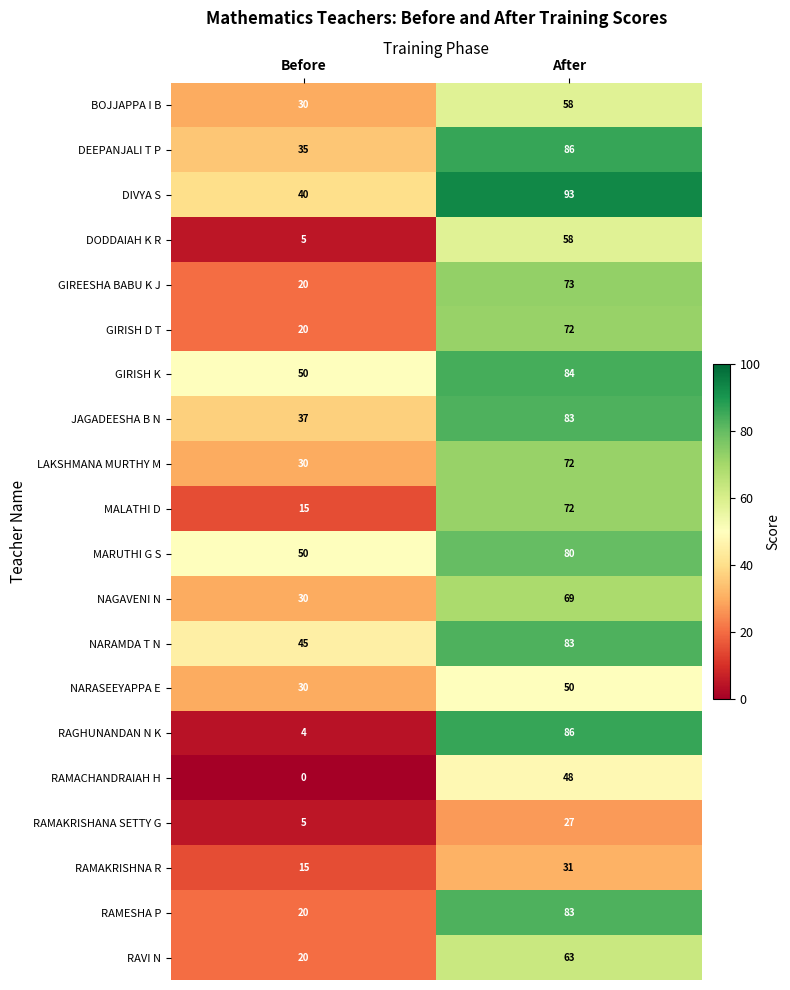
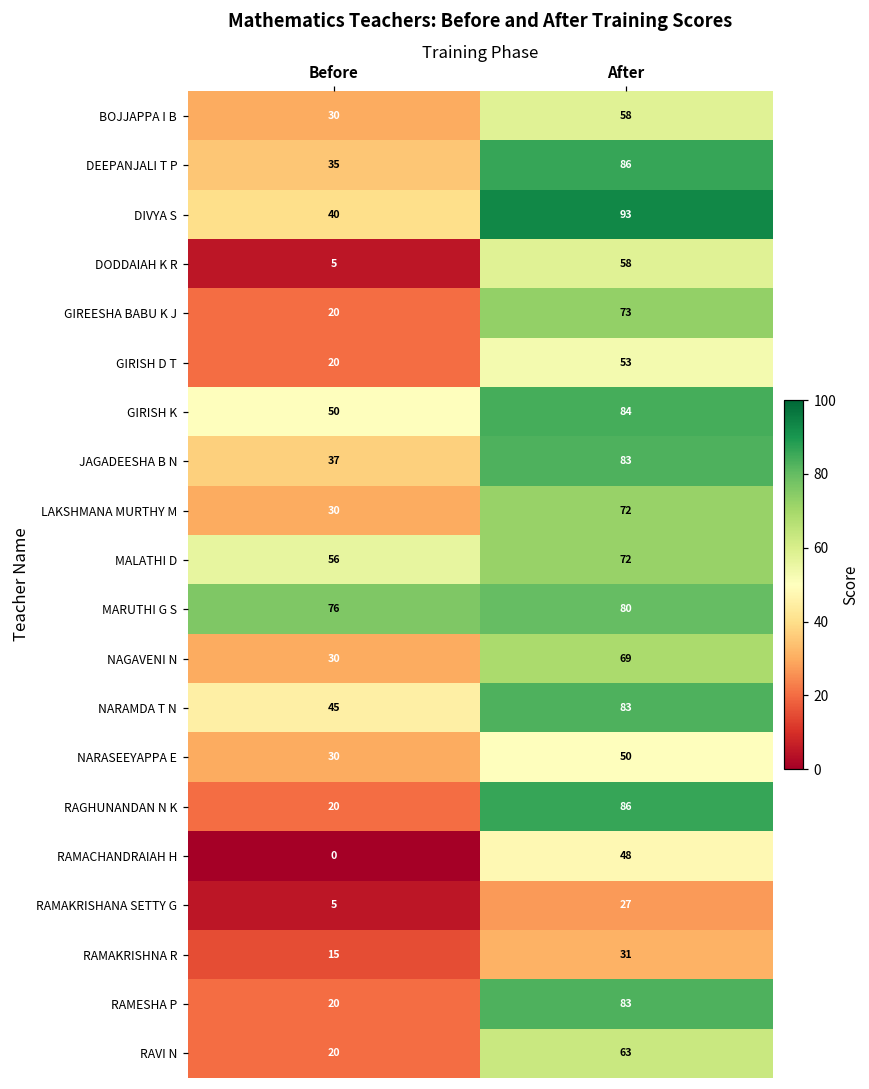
GIRISH D T, After: 72 -> 53
MALATHI D, Before: 15 -> 56
MARUTHI G S, Before: 50 -> 76
RAGHUNANDAN N K, Before: 4 -> 20
